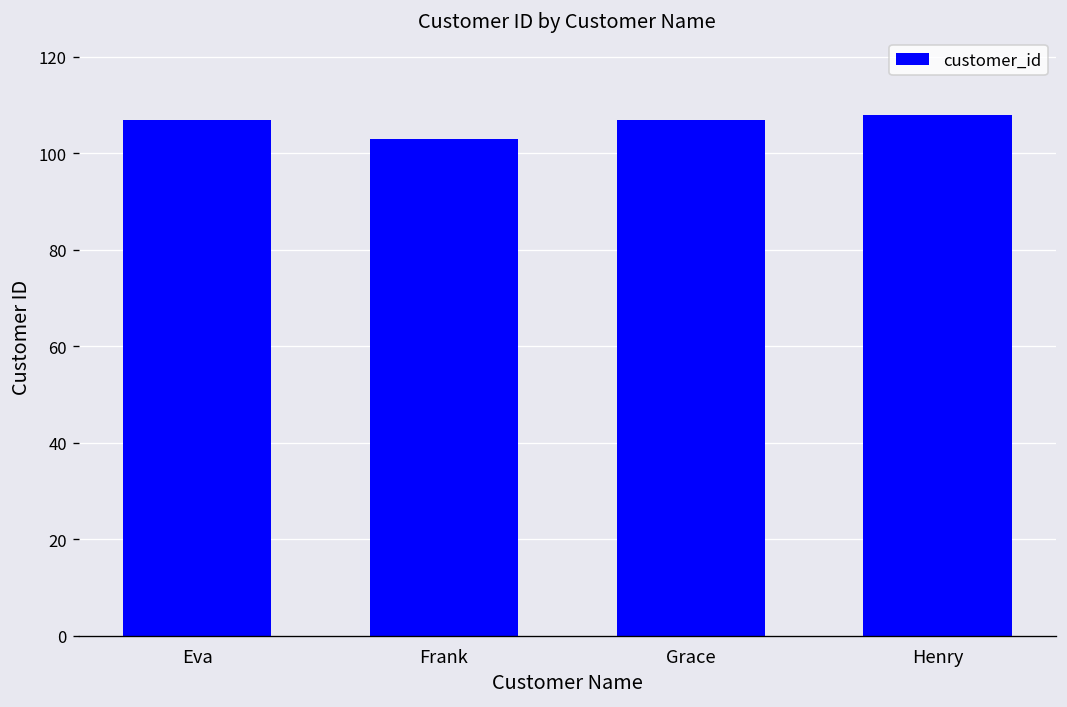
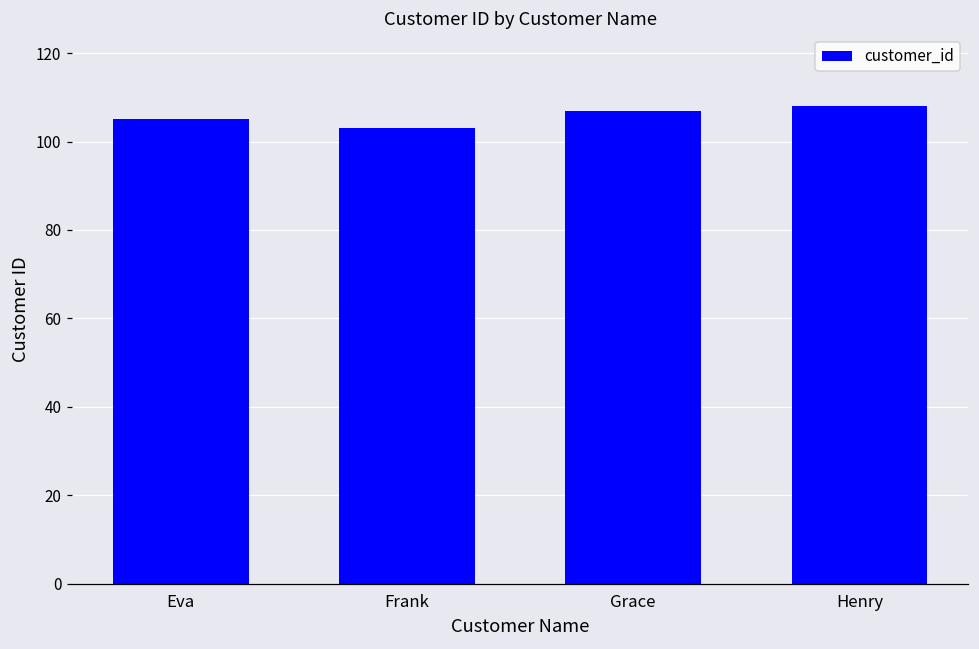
Eva: 107 -> 105
